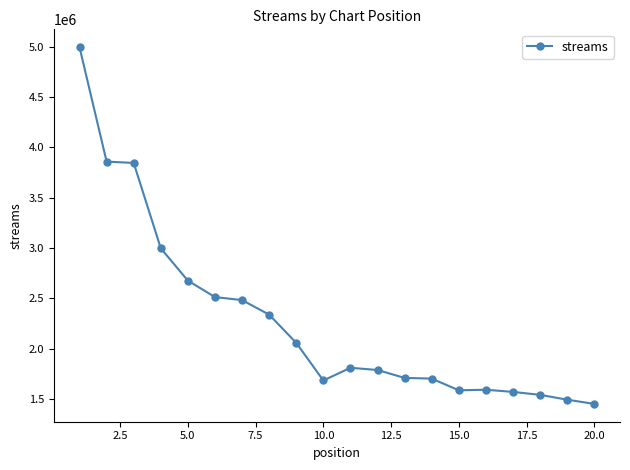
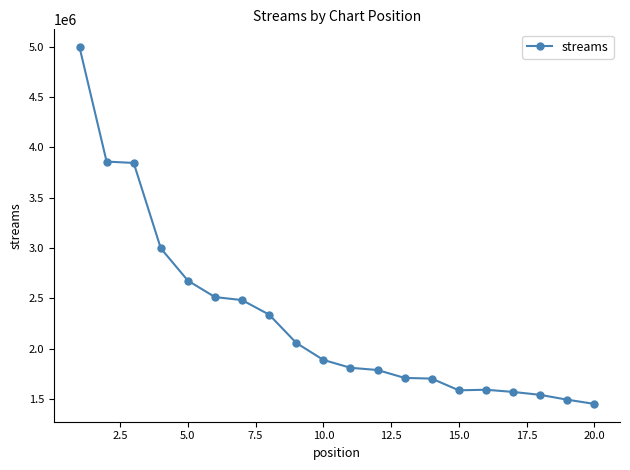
10.0: 1690000 -> 1890000
